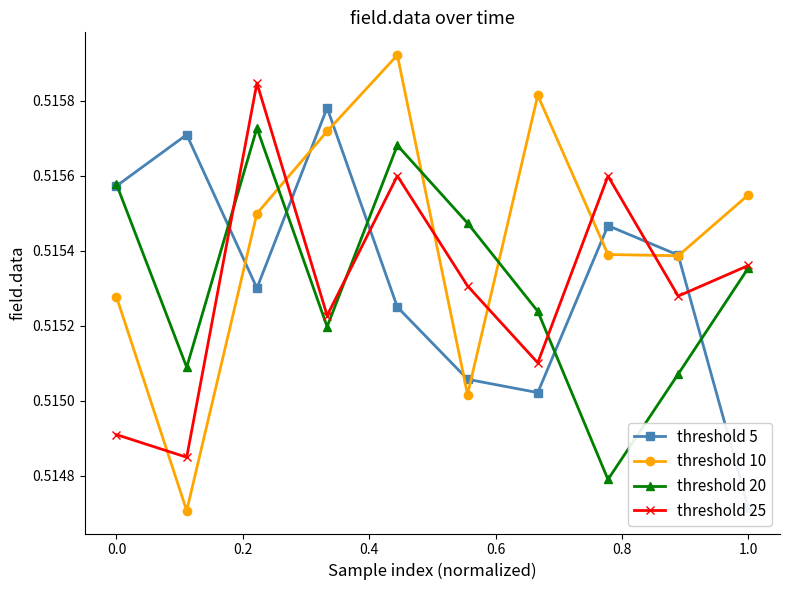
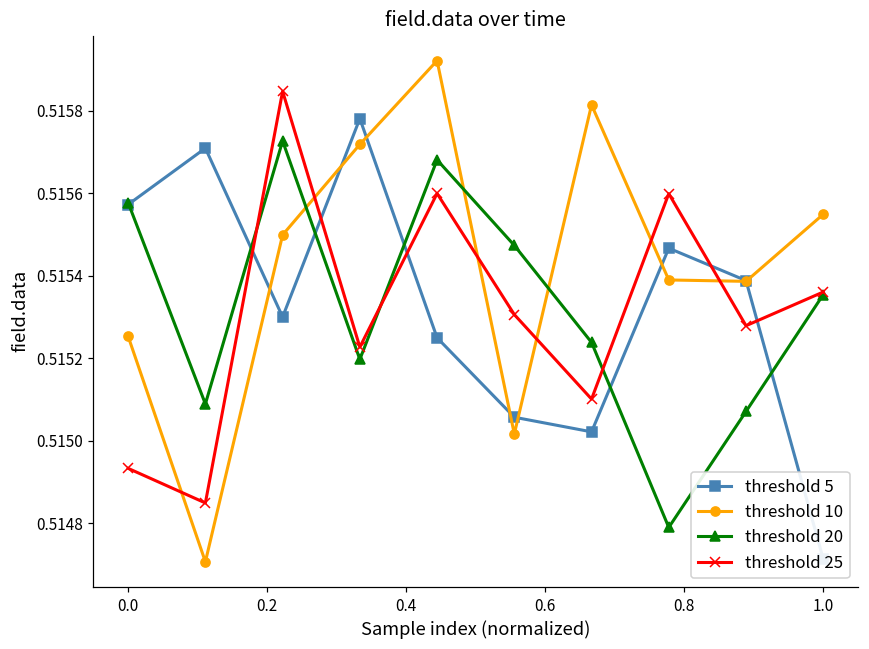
threshold 10, 0.0: 0.51528 -> 0.51525
threshold 25, 0.0: 0.51491 -> 0.51493
